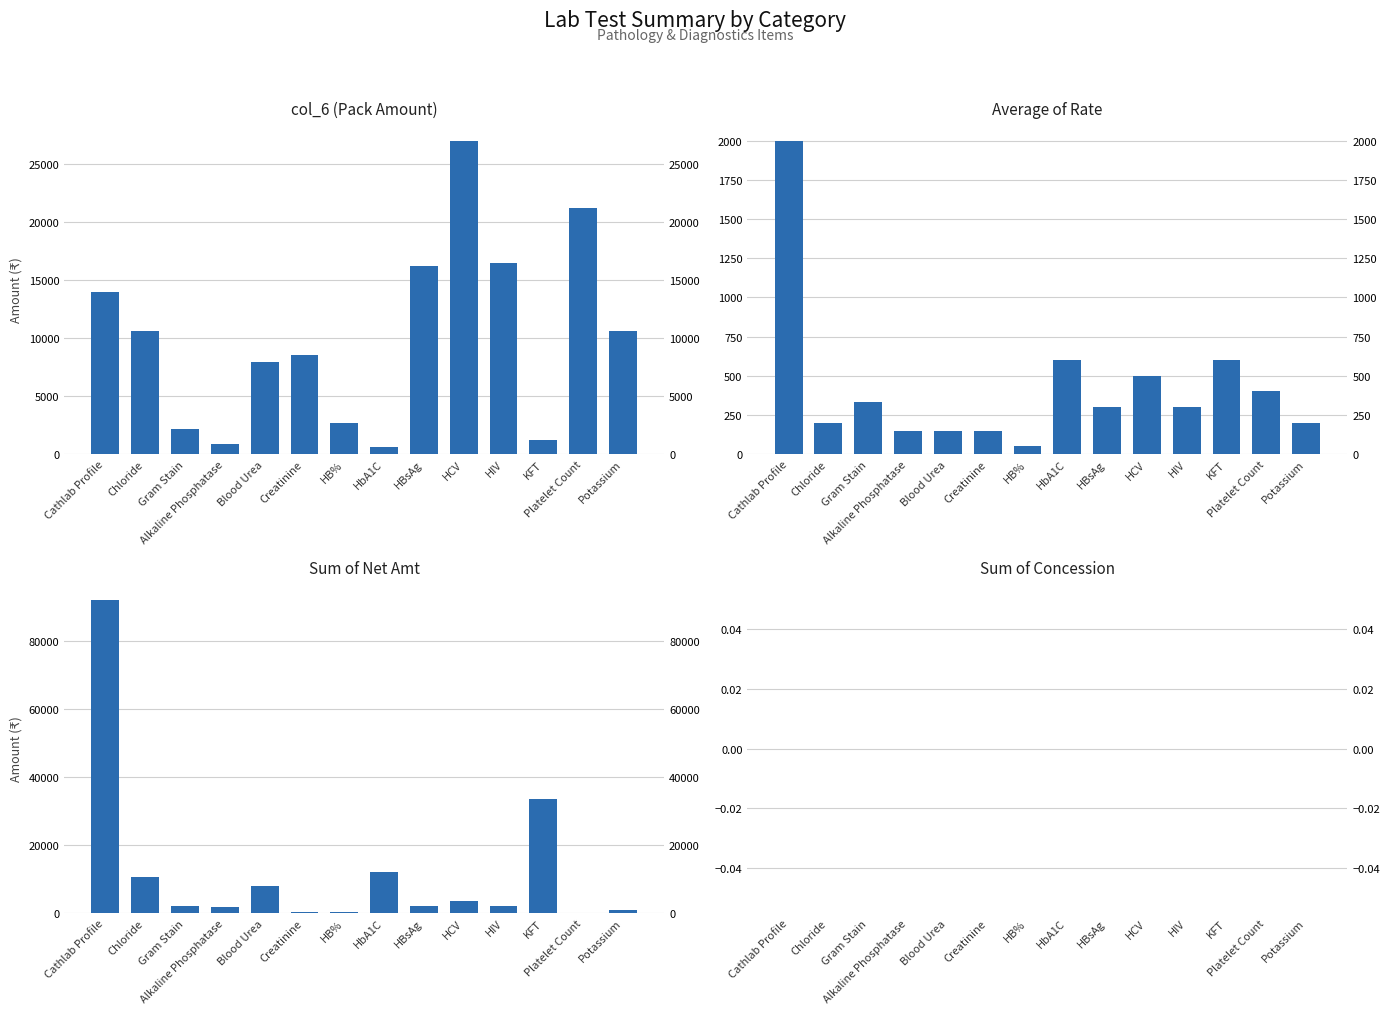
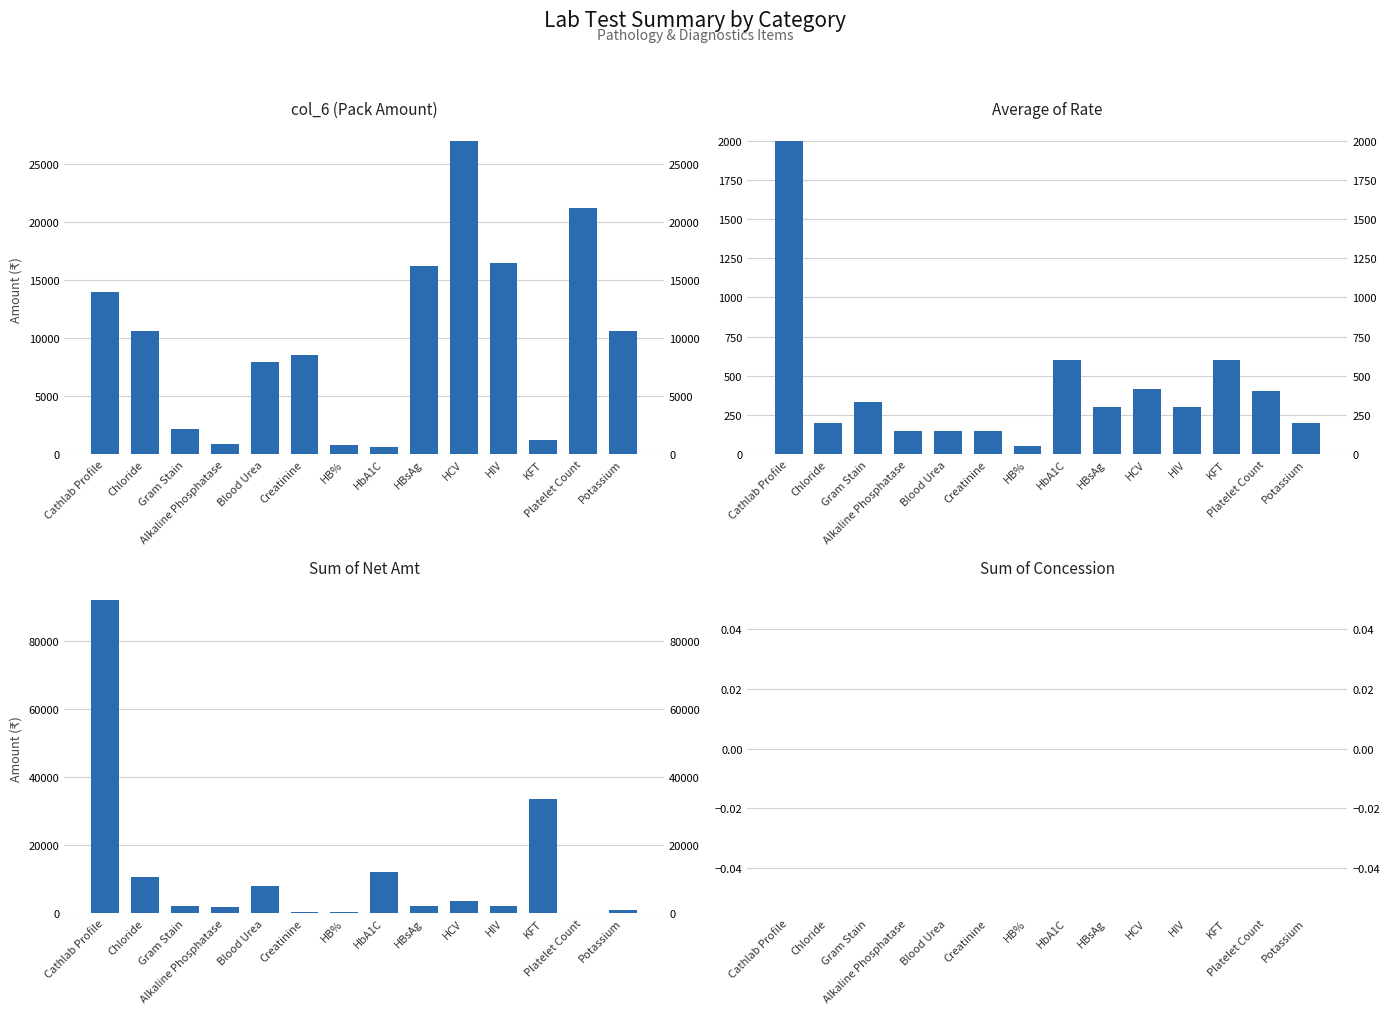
col_6 (Pack Amount), HB%: 2700 -> 800
Average of Rate, HCV: 500 -> 410
